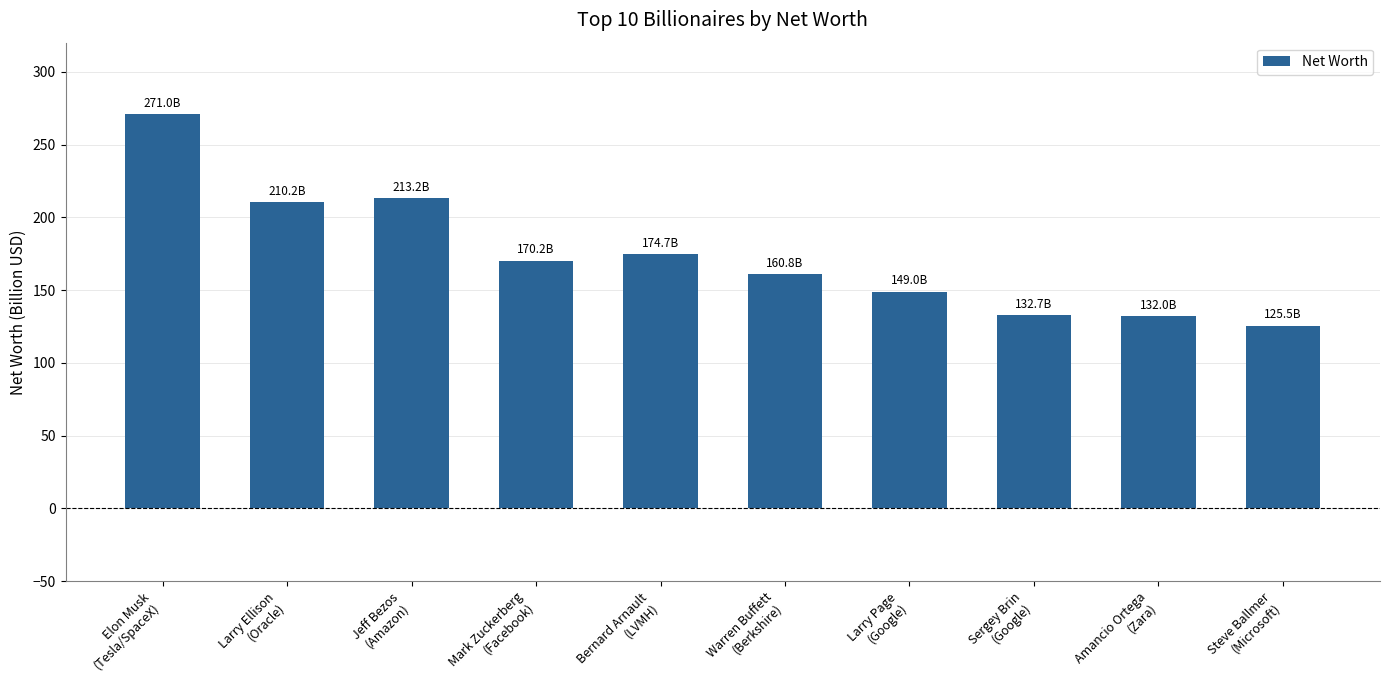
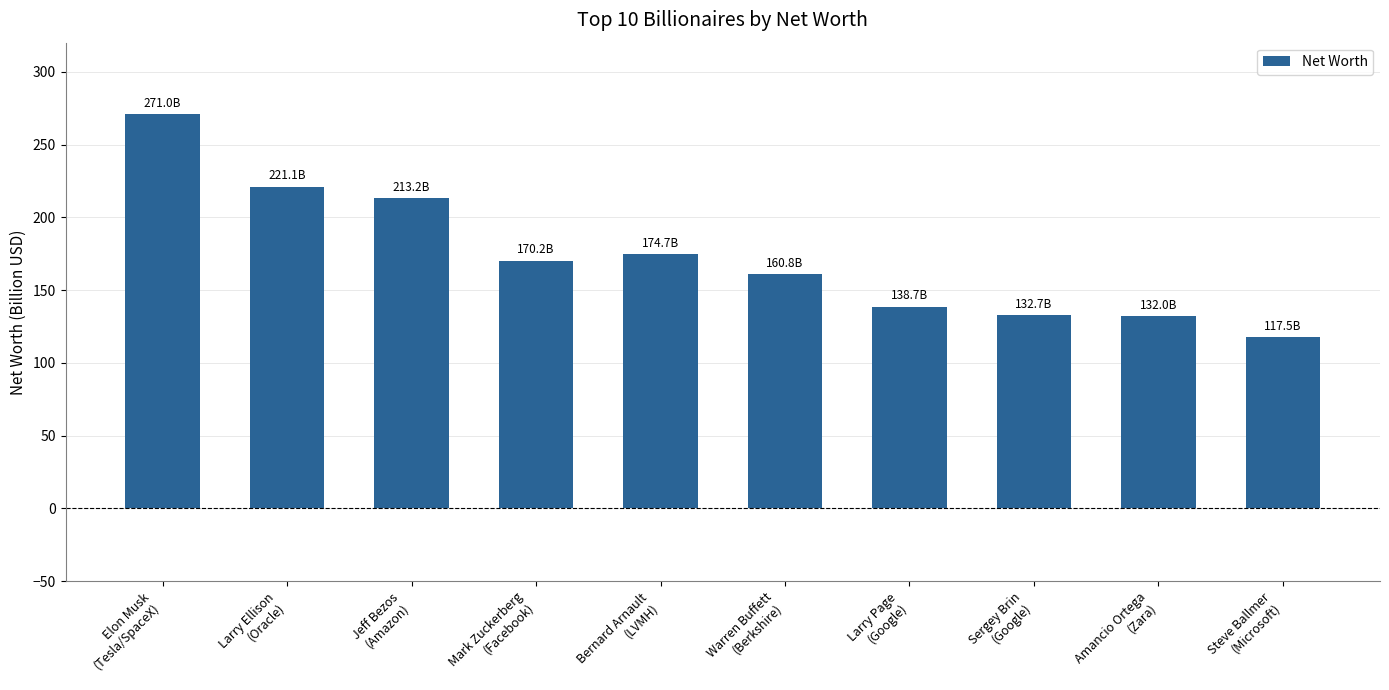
Larry Ellison (Oracle): 210.2B -> 221.1B
Larry Page (Google): 149.0B -> 138.7B
Steve Ballmer (Microsoft): 125.5B -> 117.5B
